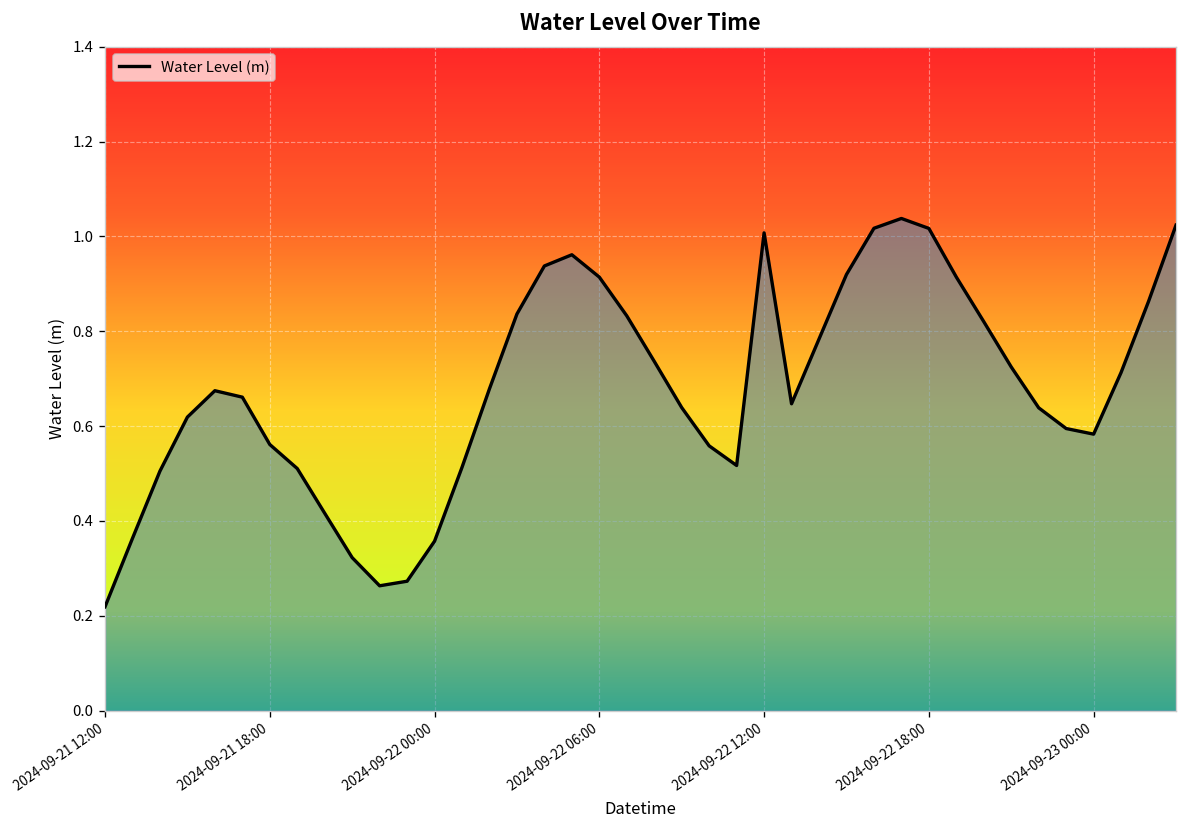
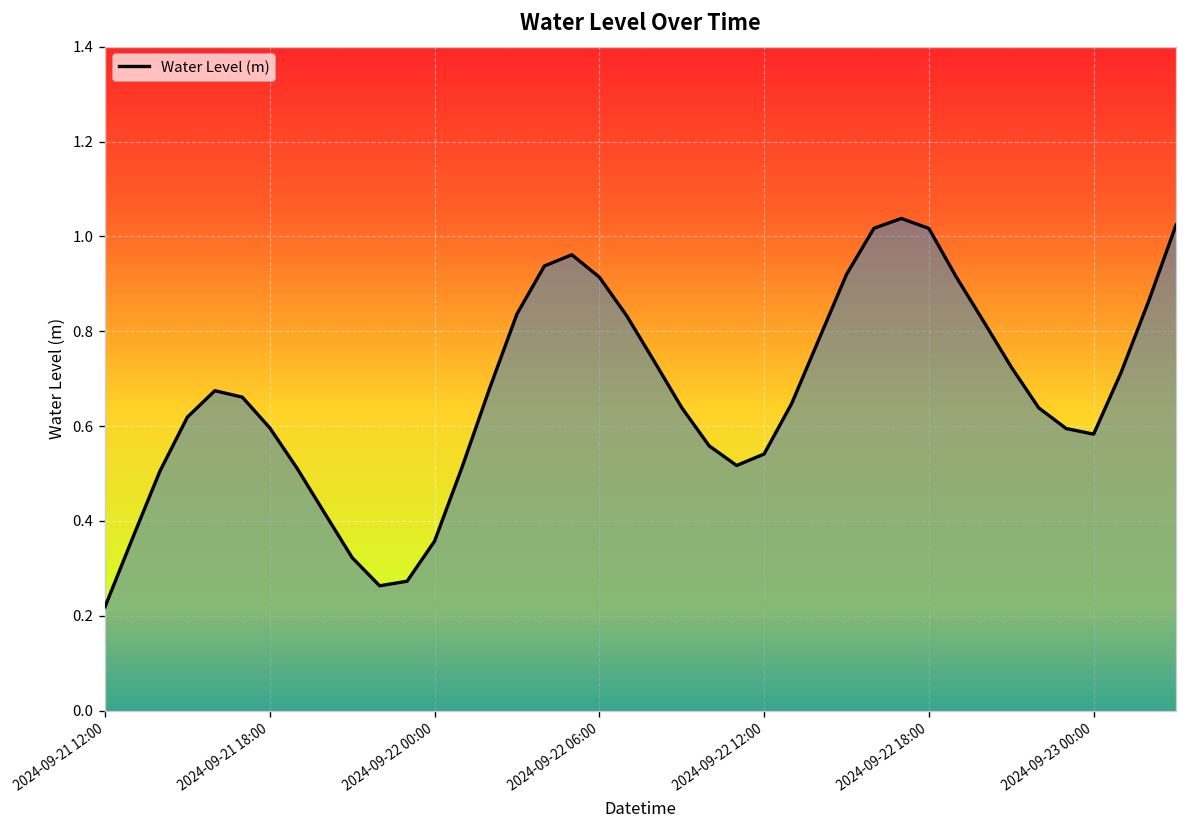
2024-09-21 18:00: 0.56 -> 0.60
2024-09-22 12:00: 1.01 -> 0.54
